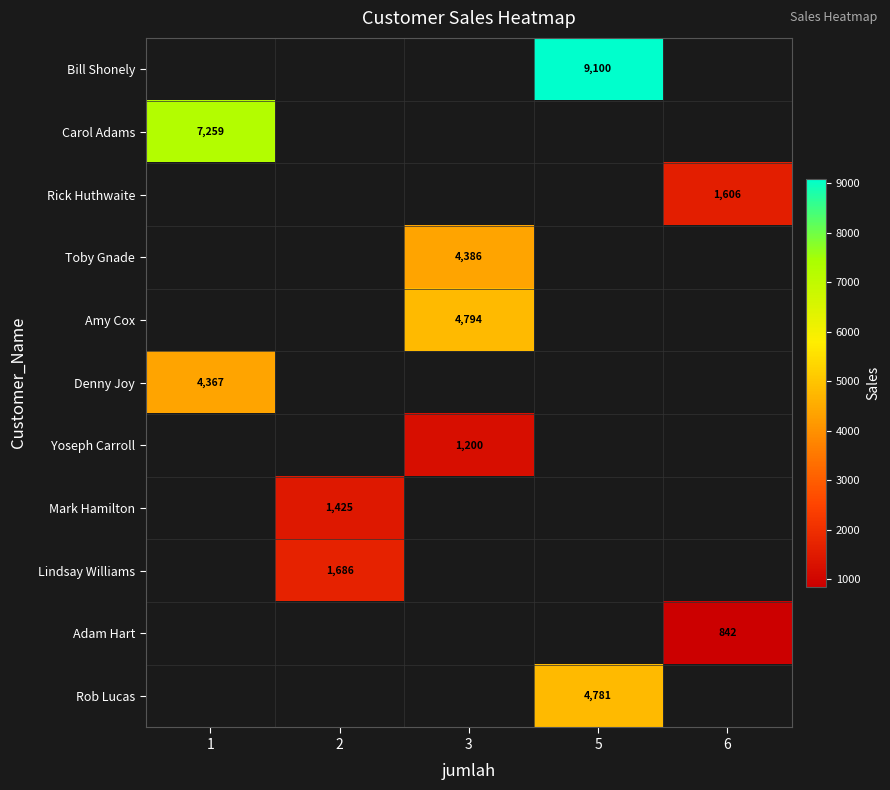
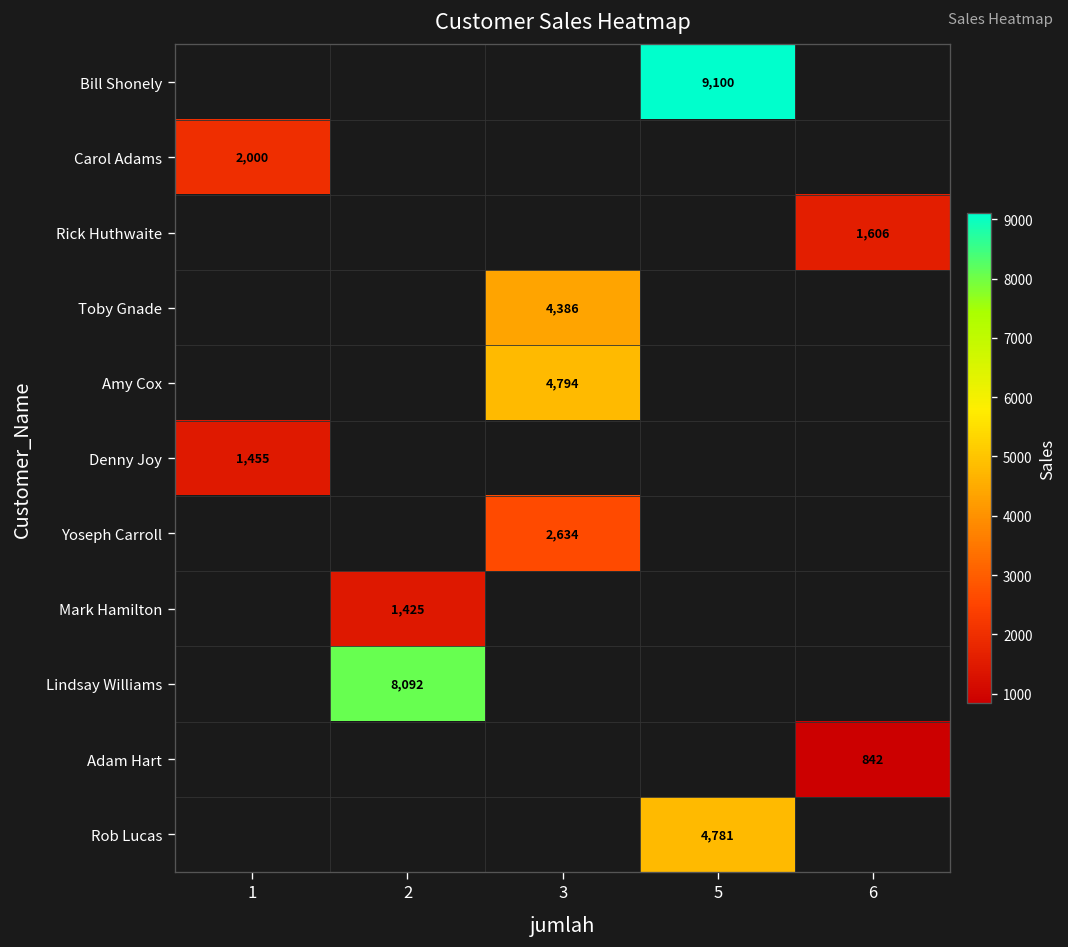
Carol Adams, 1: 7,259 -> 2,000
Denny Joy, 1: 4,367 -> 1,455
Yoseph Carroll, 3: 1,200 -> 2,634
Lindsay Williams, 2: 1,686 -> 8,092
